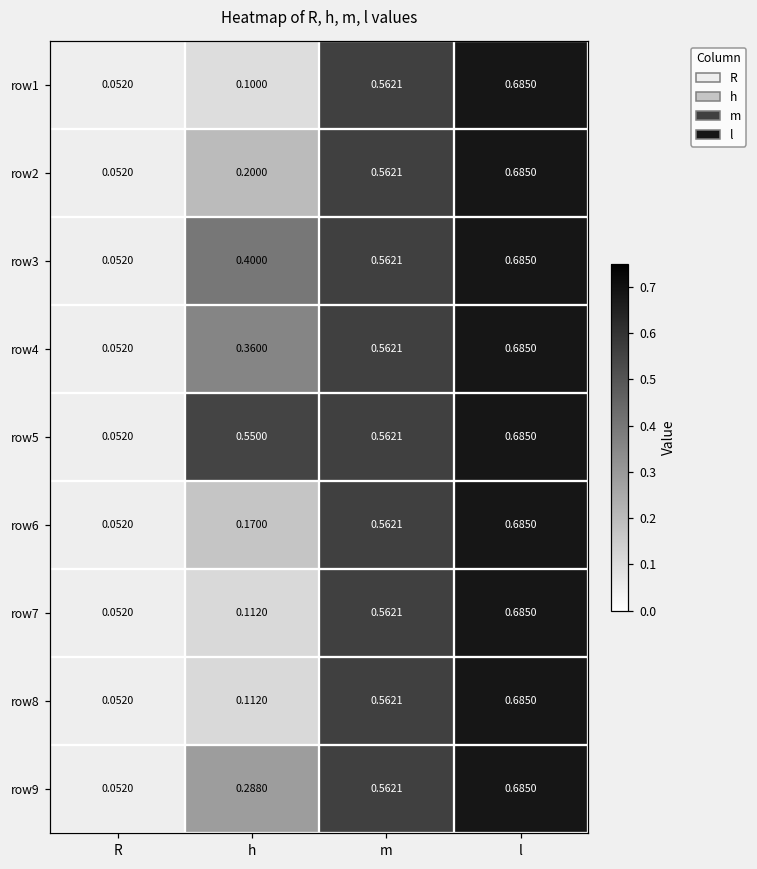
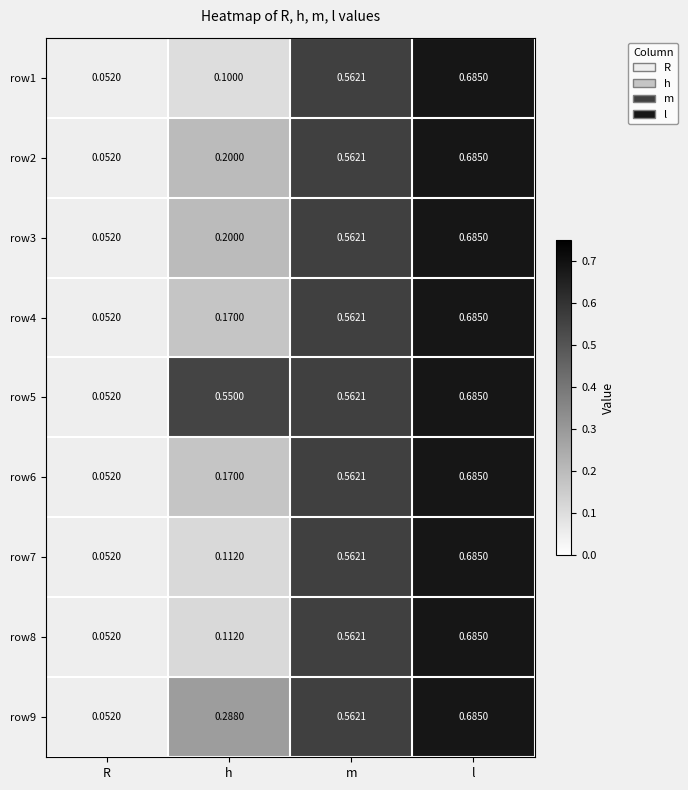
row3, h: 0.4000 -> 0.2000
row4, h: 0.3600 -> 0.1700
